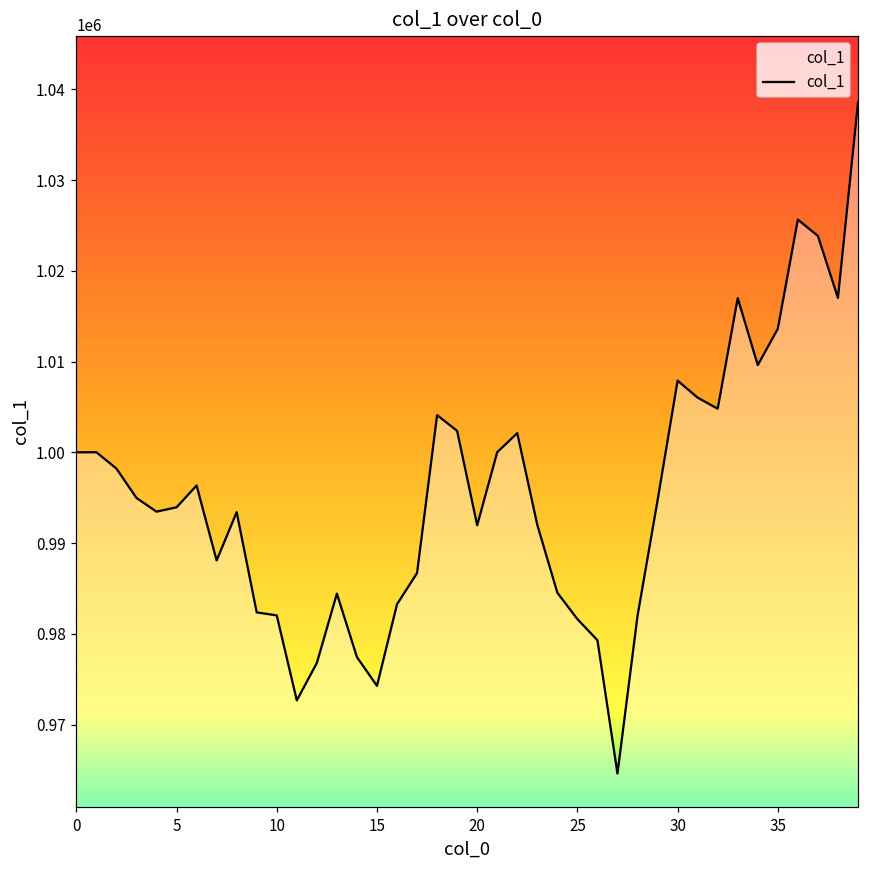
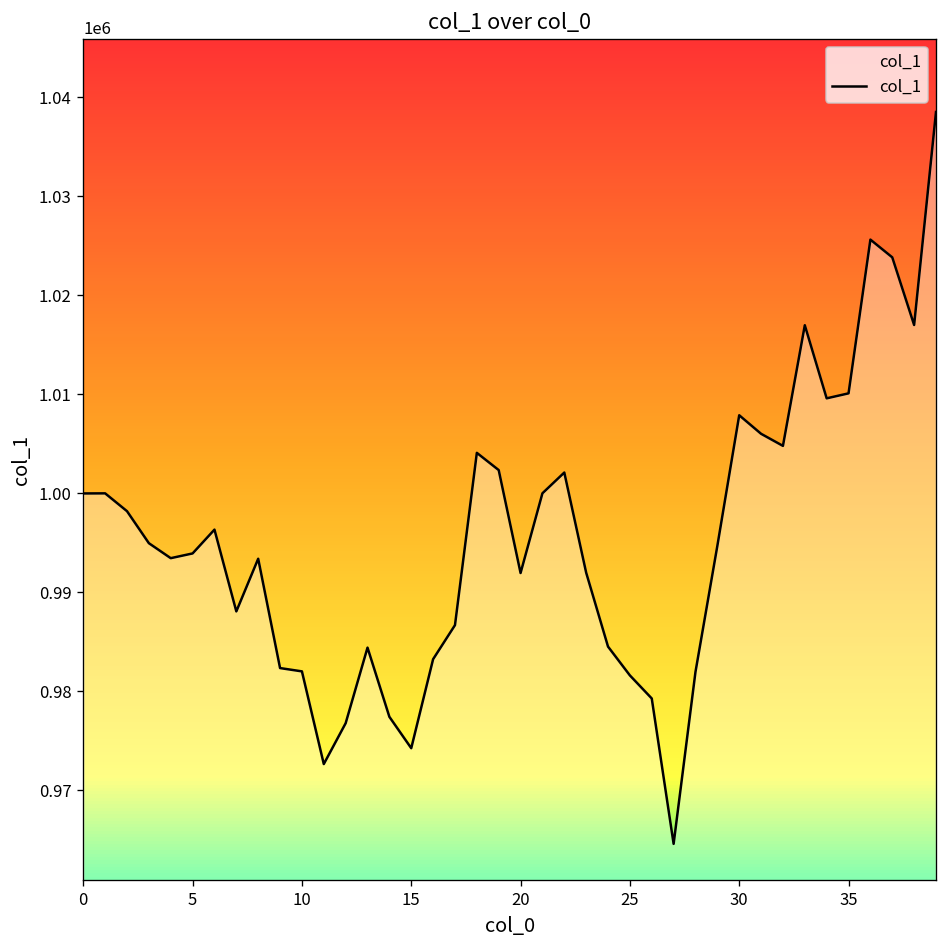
35: 1014000 -> 1010000
